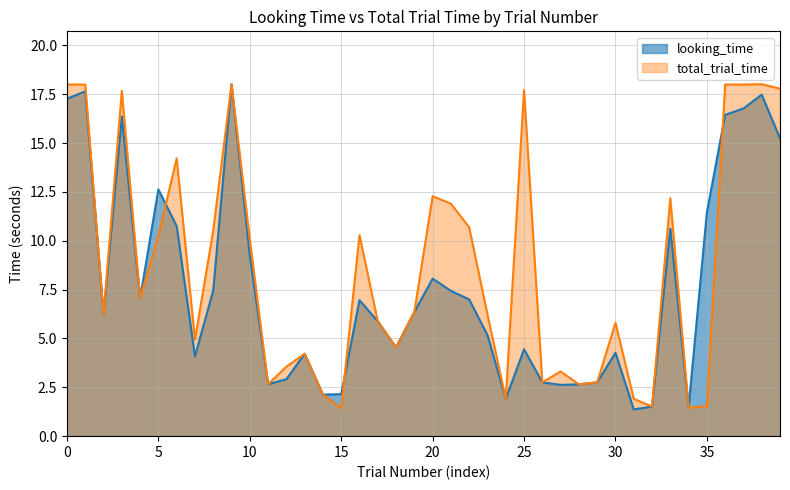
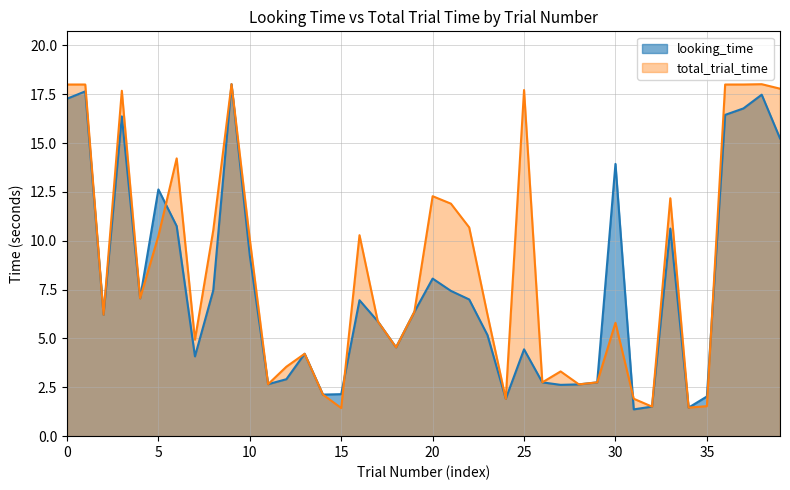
looking_time, 30: 4.3 -> 13.9
looking_time, 35: 11.5 -> 2.0
